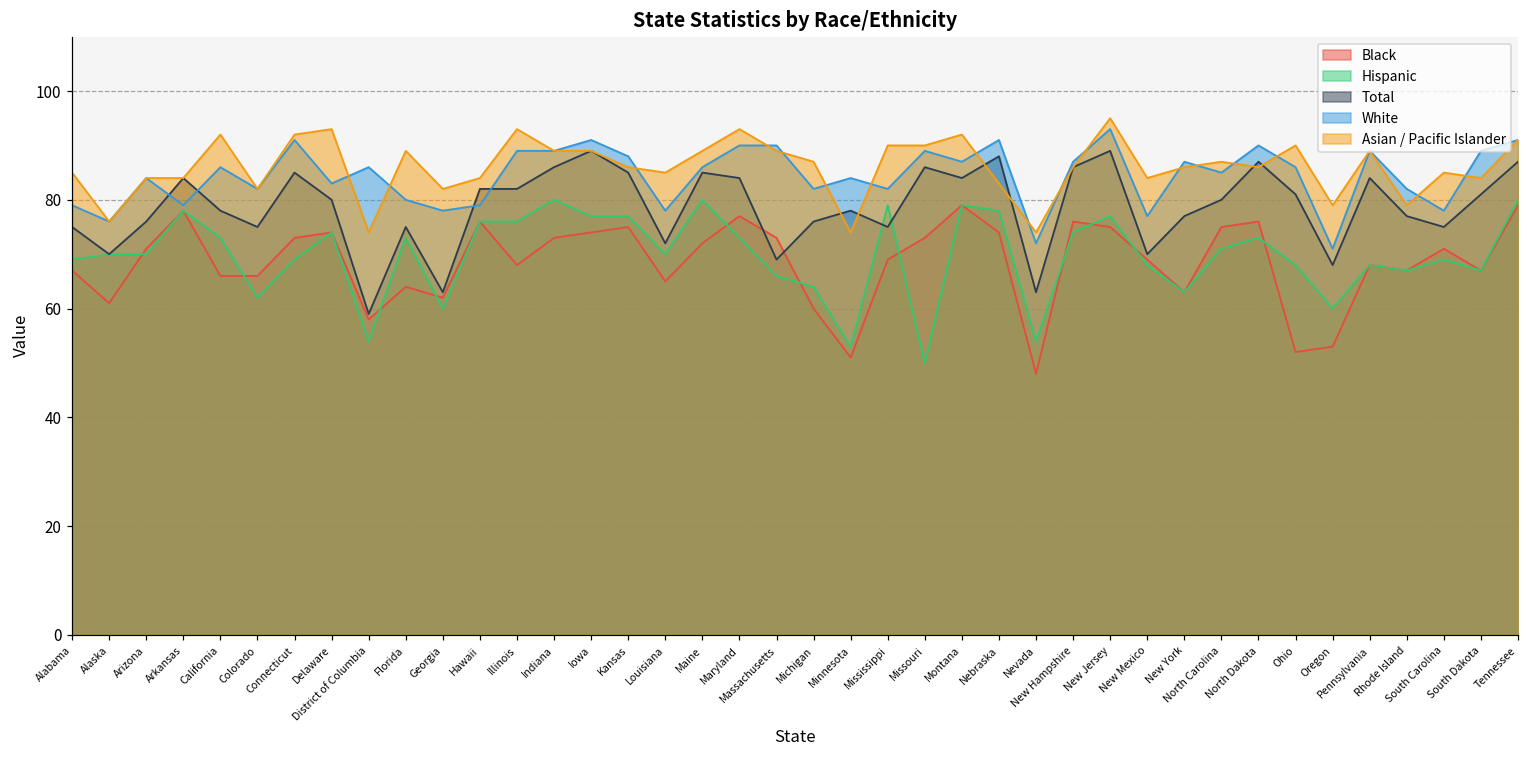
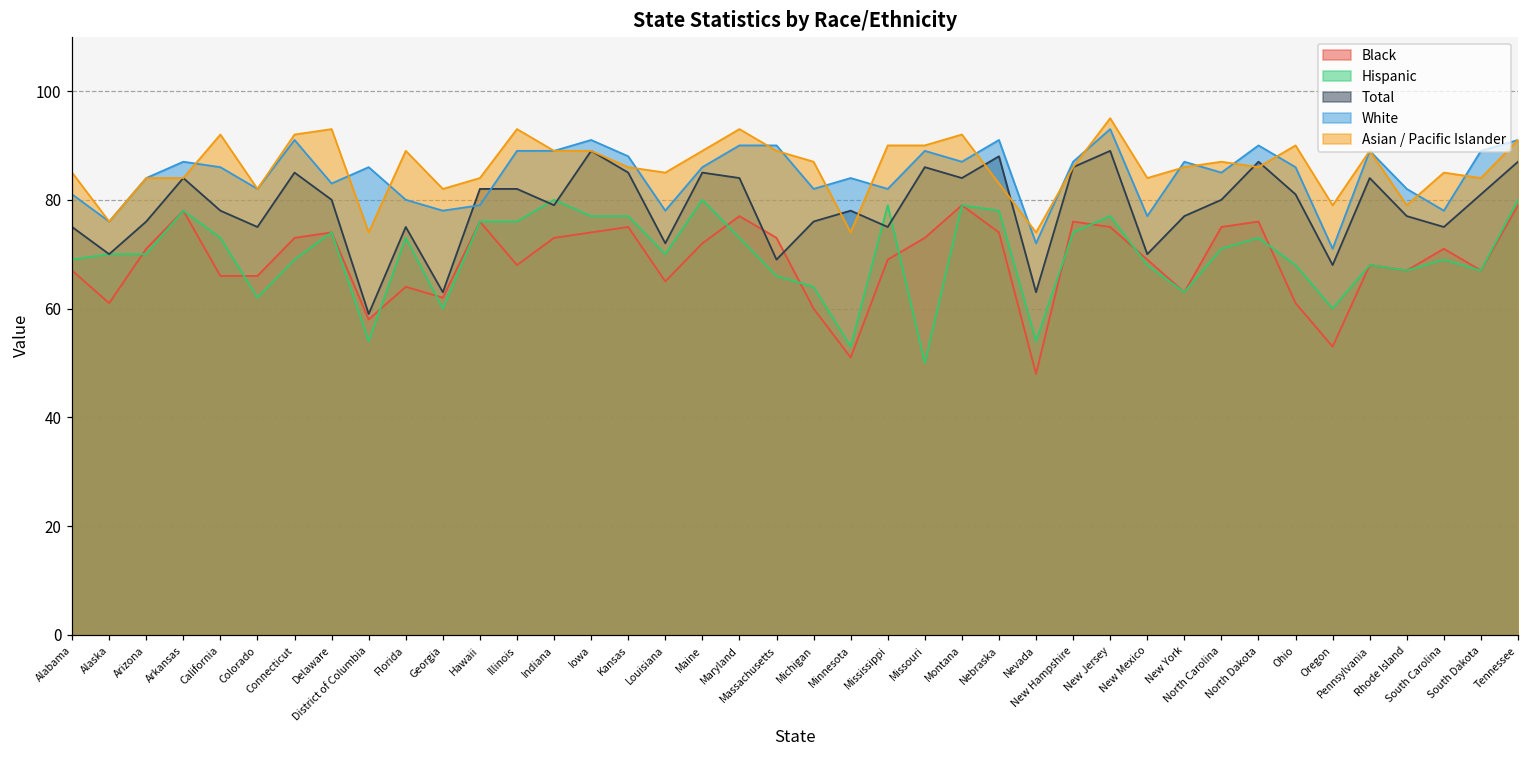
White, Alabama: 79 -> 81
White, Arkansas: 79 -> 87
Total, Indiana: 86 -> 79
Black, Ohio: 52 -> 61
